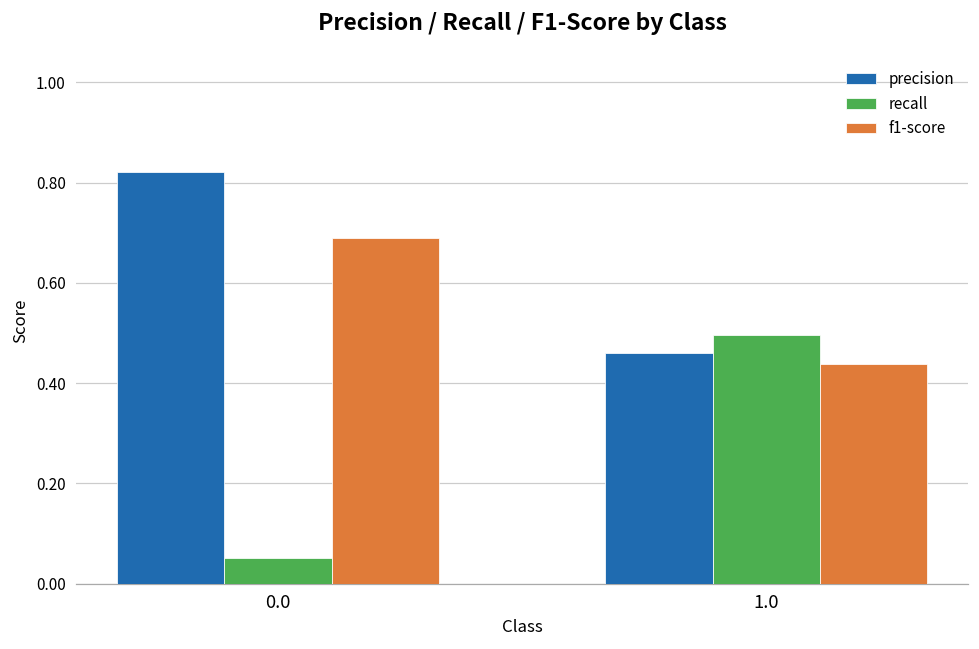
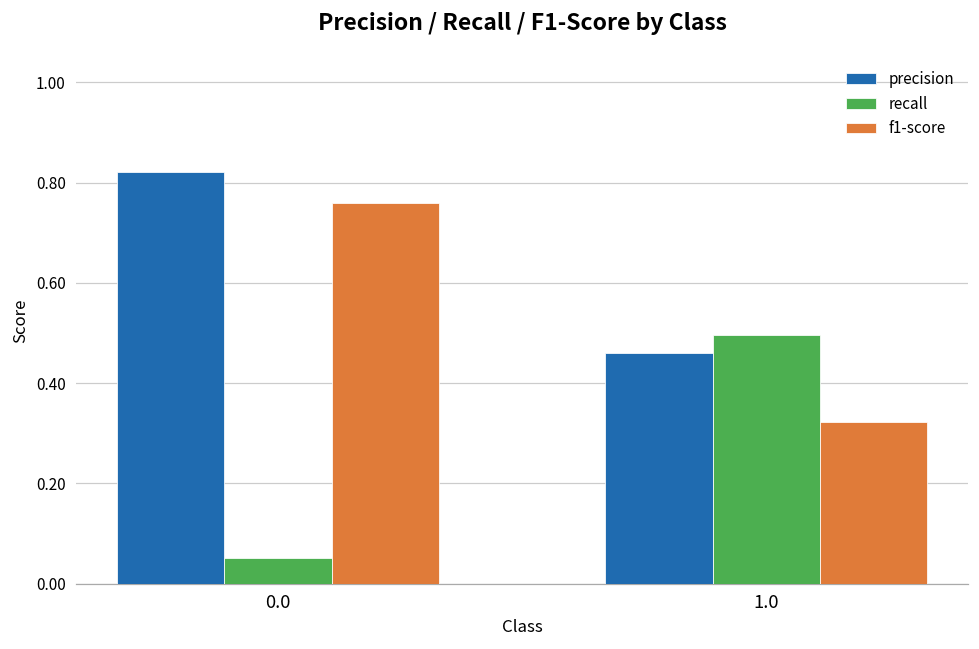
f1-score, 0.0: 0.69 -> 0.76
f1-score, 1.0: 0.44 -> 0.32
